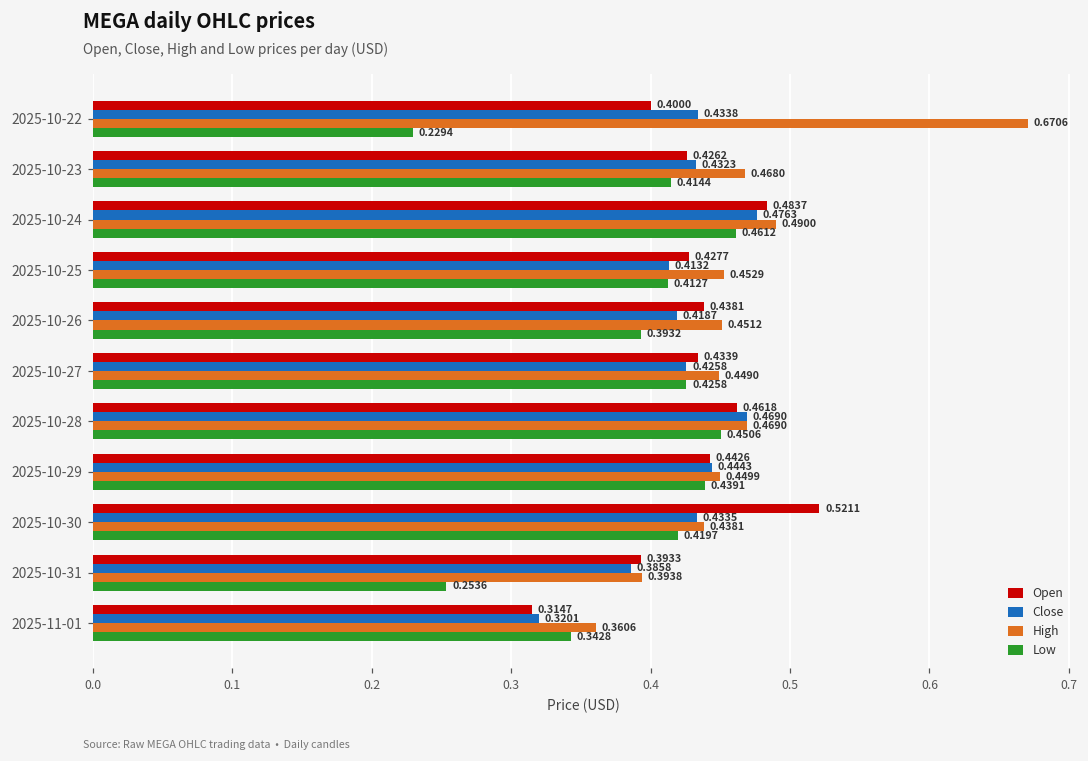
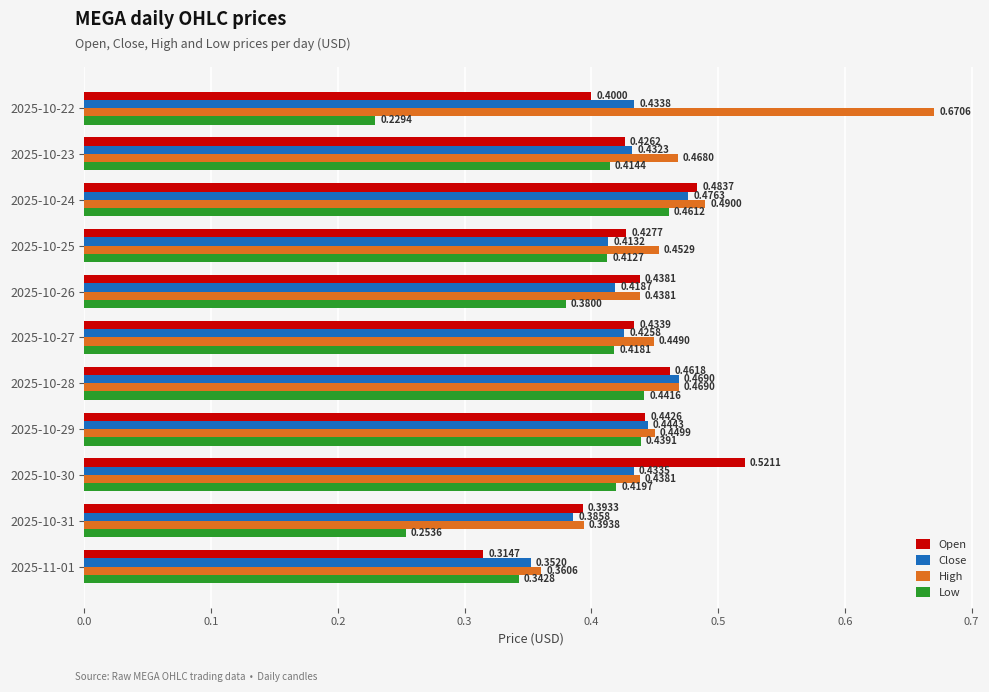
High, 2025-10-26: 0.4512 -> 0.4381
Low, 2025-10-26: 0.3932 -> 0.3800
Low, 2025-10-27: 0.4258 -> 0.4181
Low, 2025-10-28: 0.4506 -> 0.4416
Close, 2025-11-01: 0.3201 -> 0.3520
